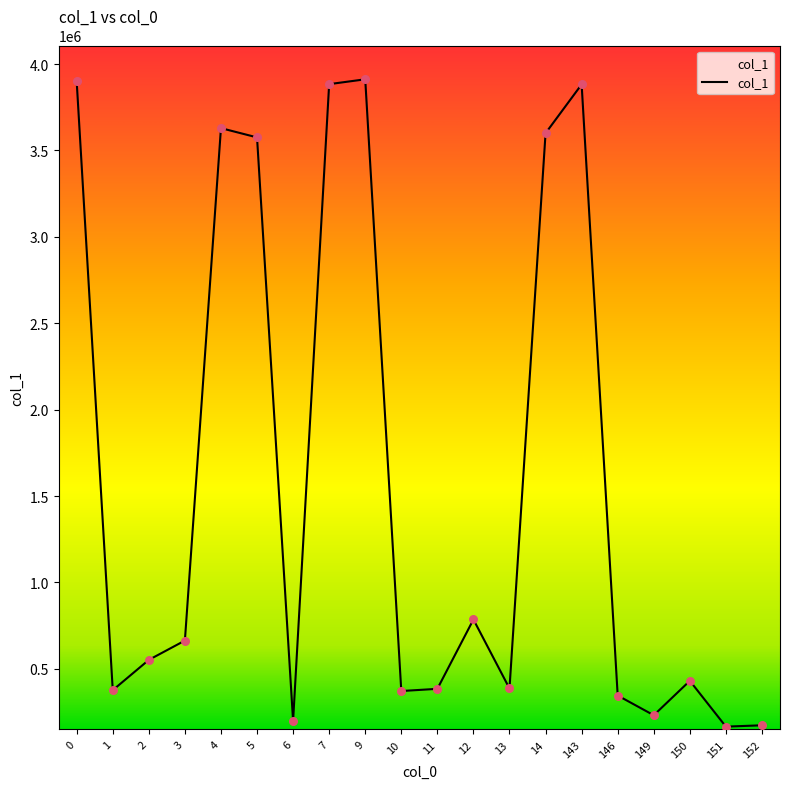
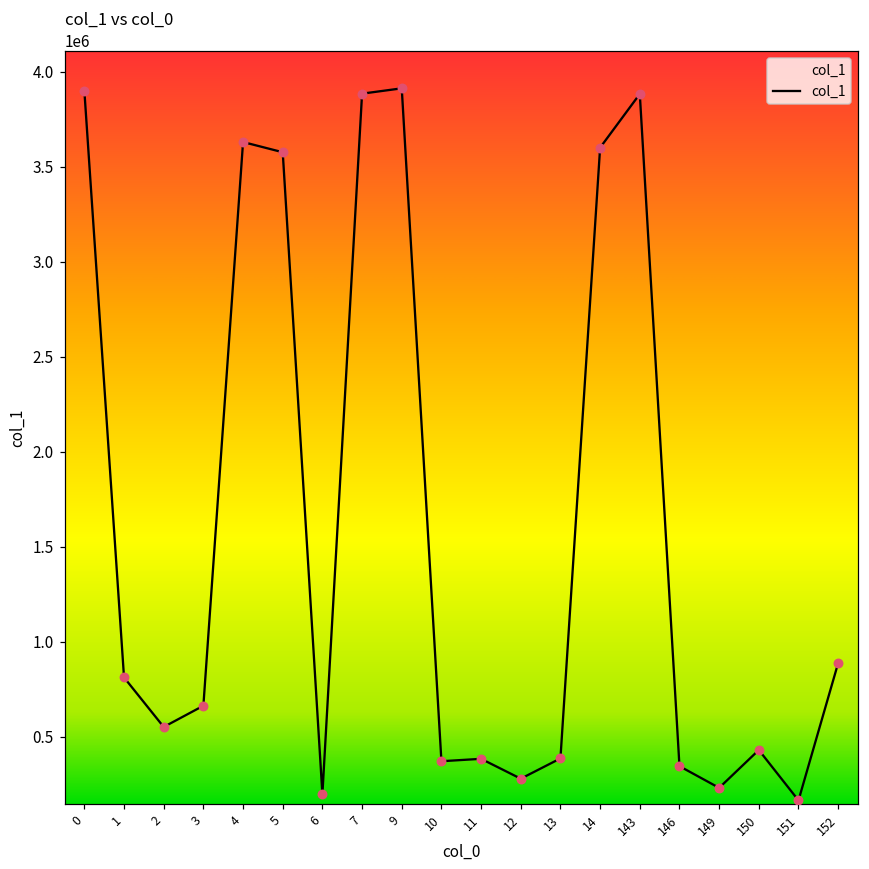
1: 380000 -> 810000
12: 790000 -> 280000
152: 170000 -> 890000
